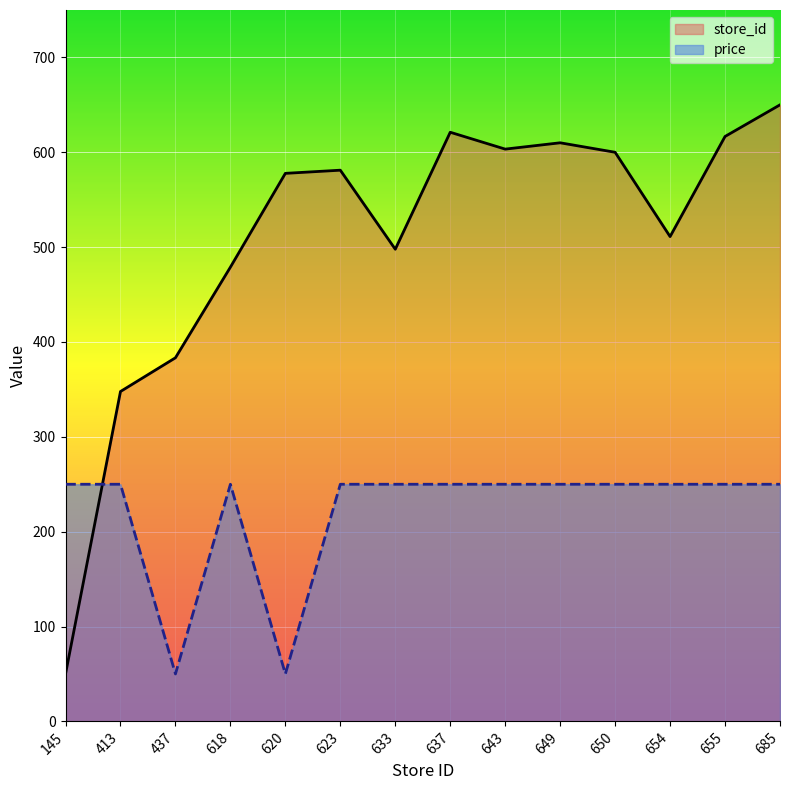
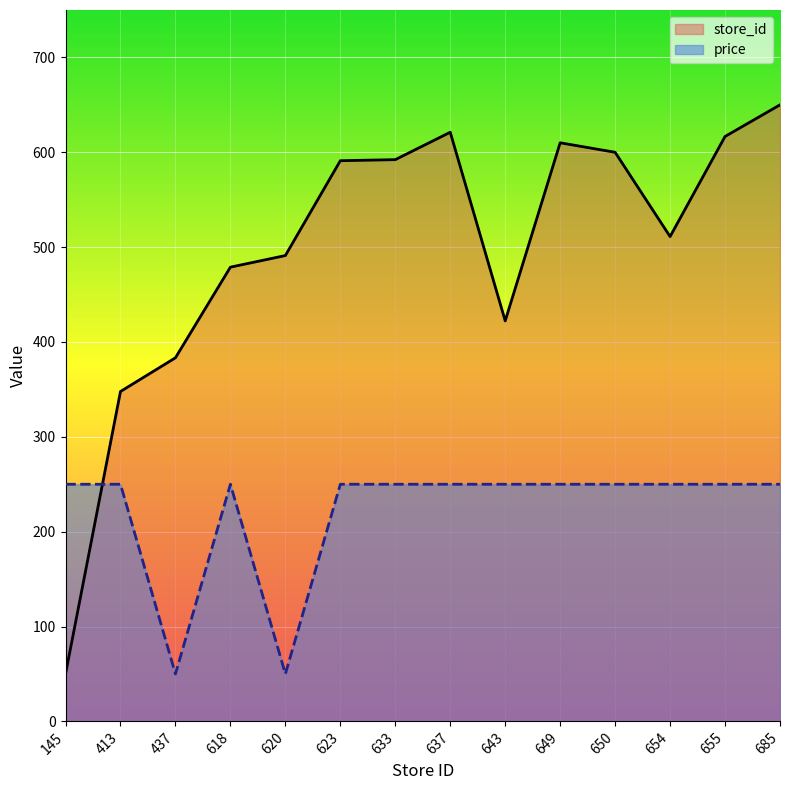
store_id, 620: 580 -> 490
store_id, 623: 580 -> 590
store_id, 633: 500 -> 590
store_id, 643: 600 -> 420
